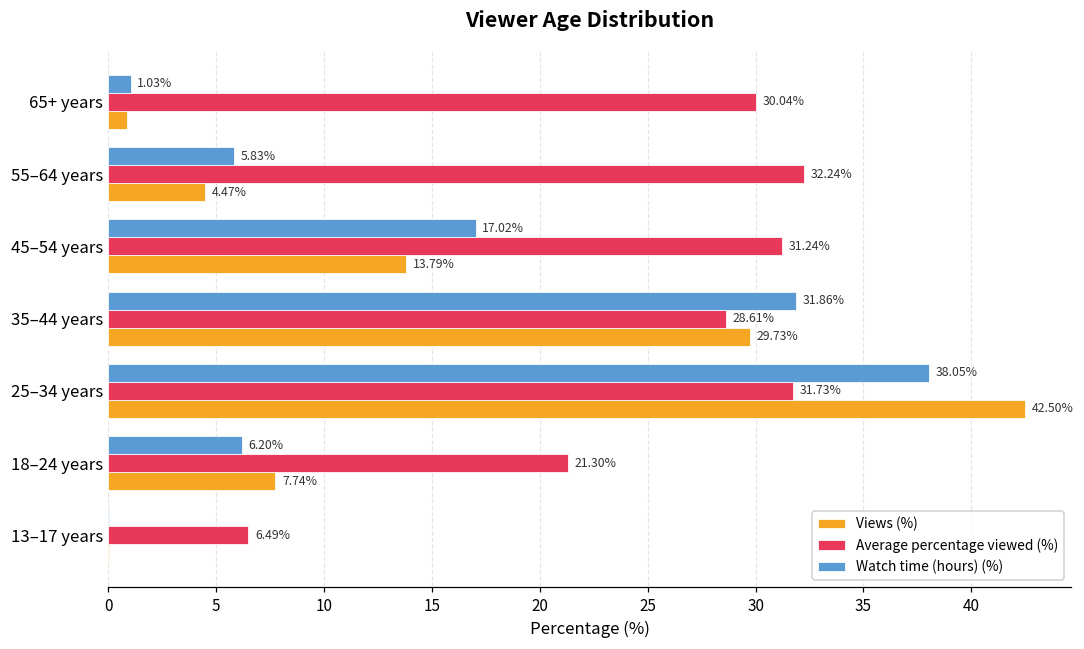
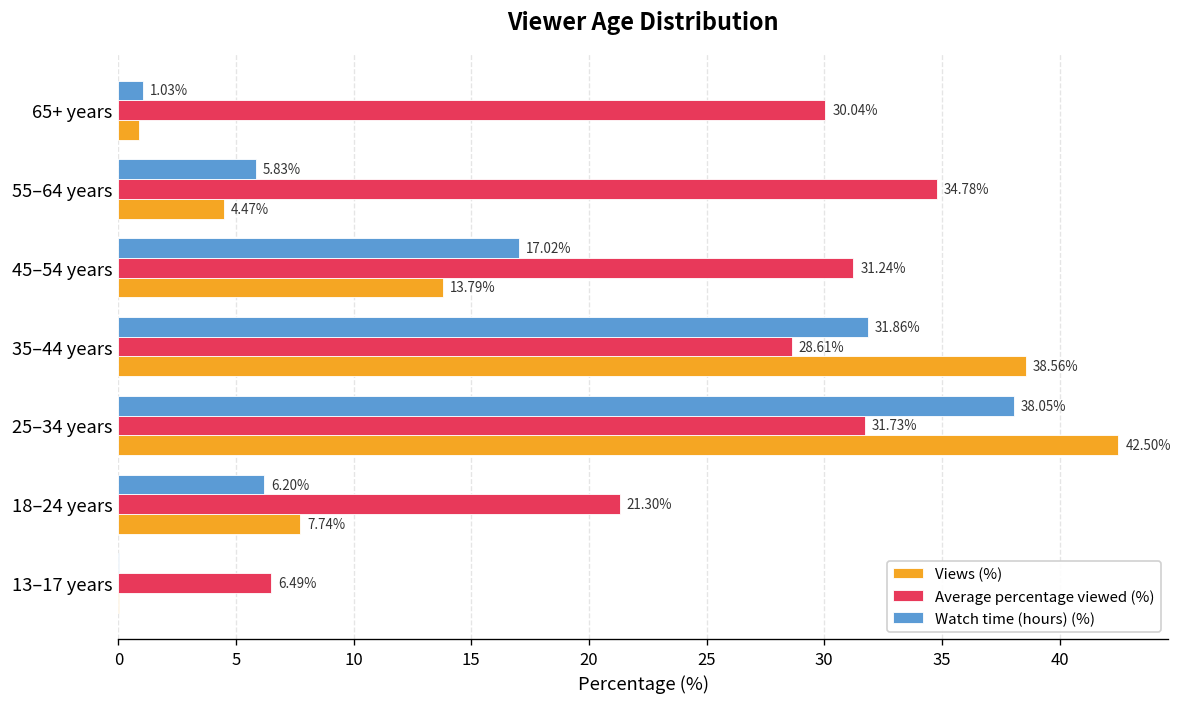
Average percentage viewed (%), 55–64 years: 32.24% -> 34.78%
Views (%), 35–44 years: 29.73% -> 38.56%
